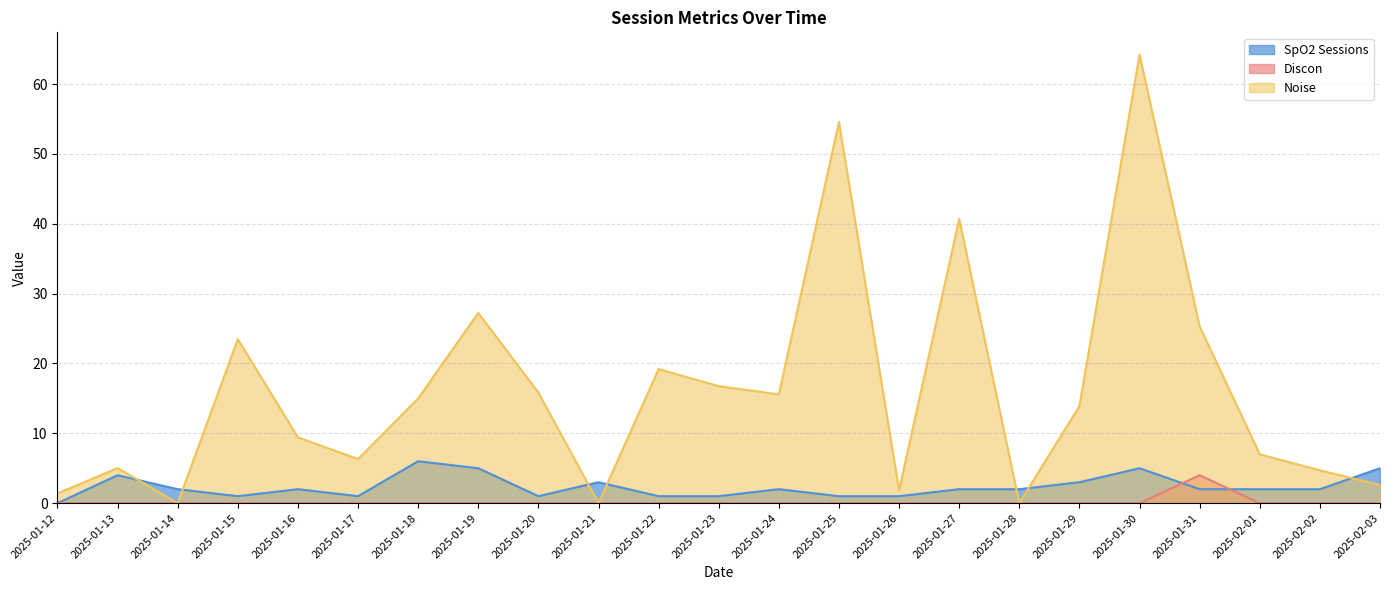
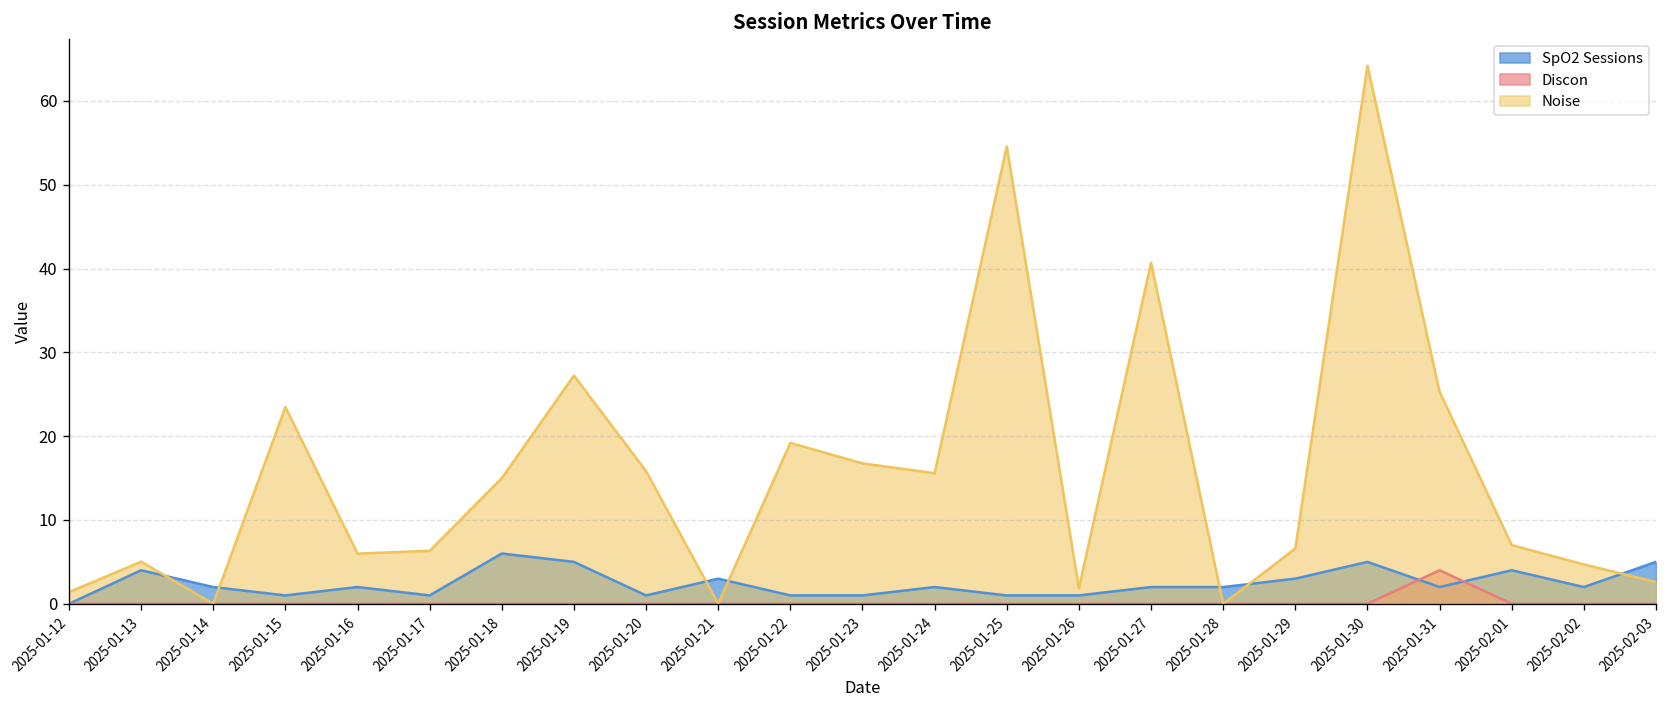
Noise, 2025-01-16: 9 -> 6
Noise, 2025-01-29: 14 -> 7
SpO2 Sessions, 2025-02-01: 2 -> 4
